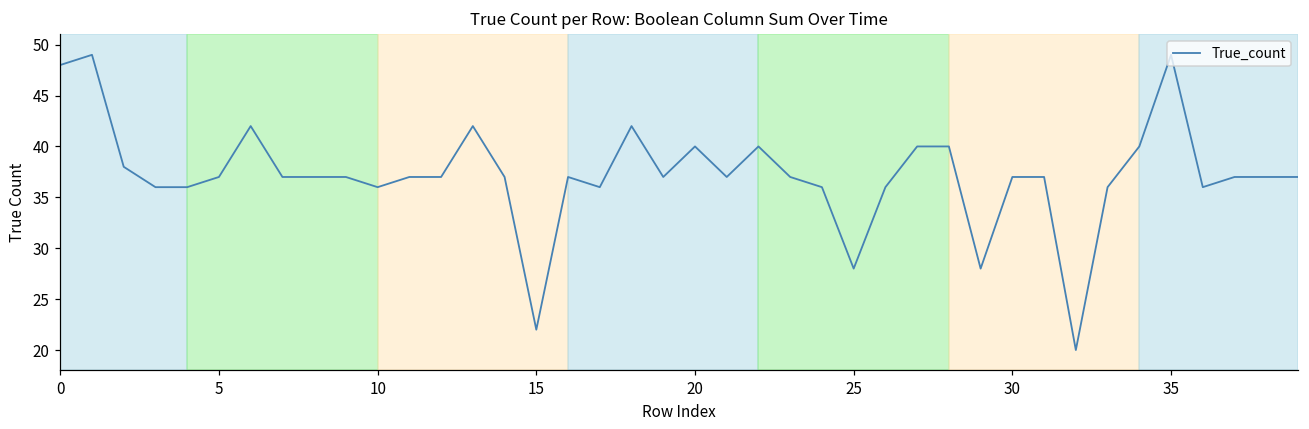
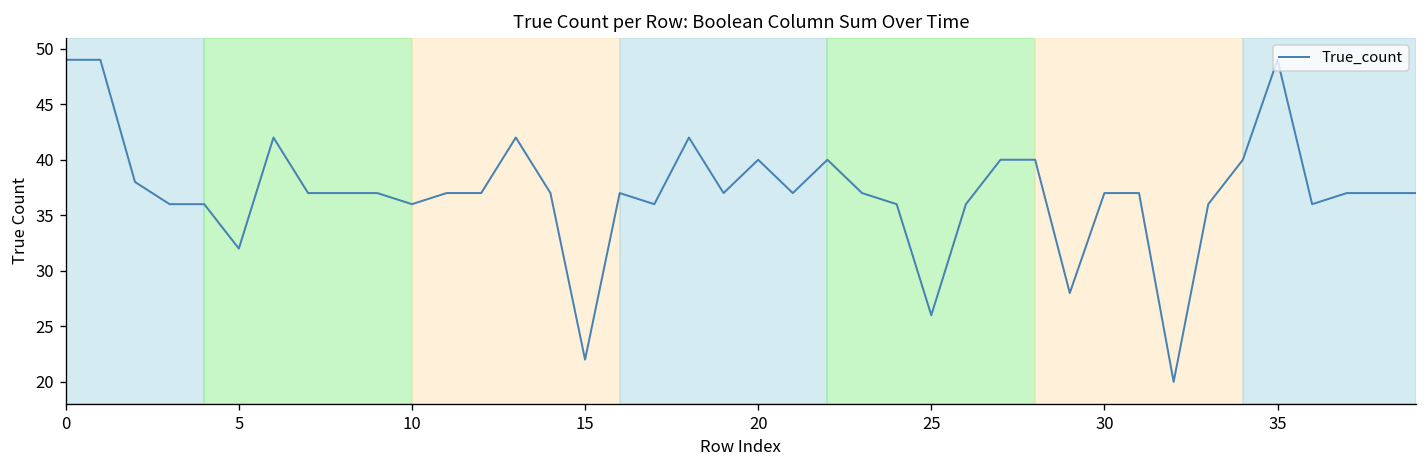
0: 48 -> 49
5: 37 -> 32
25: 28 -> 26
